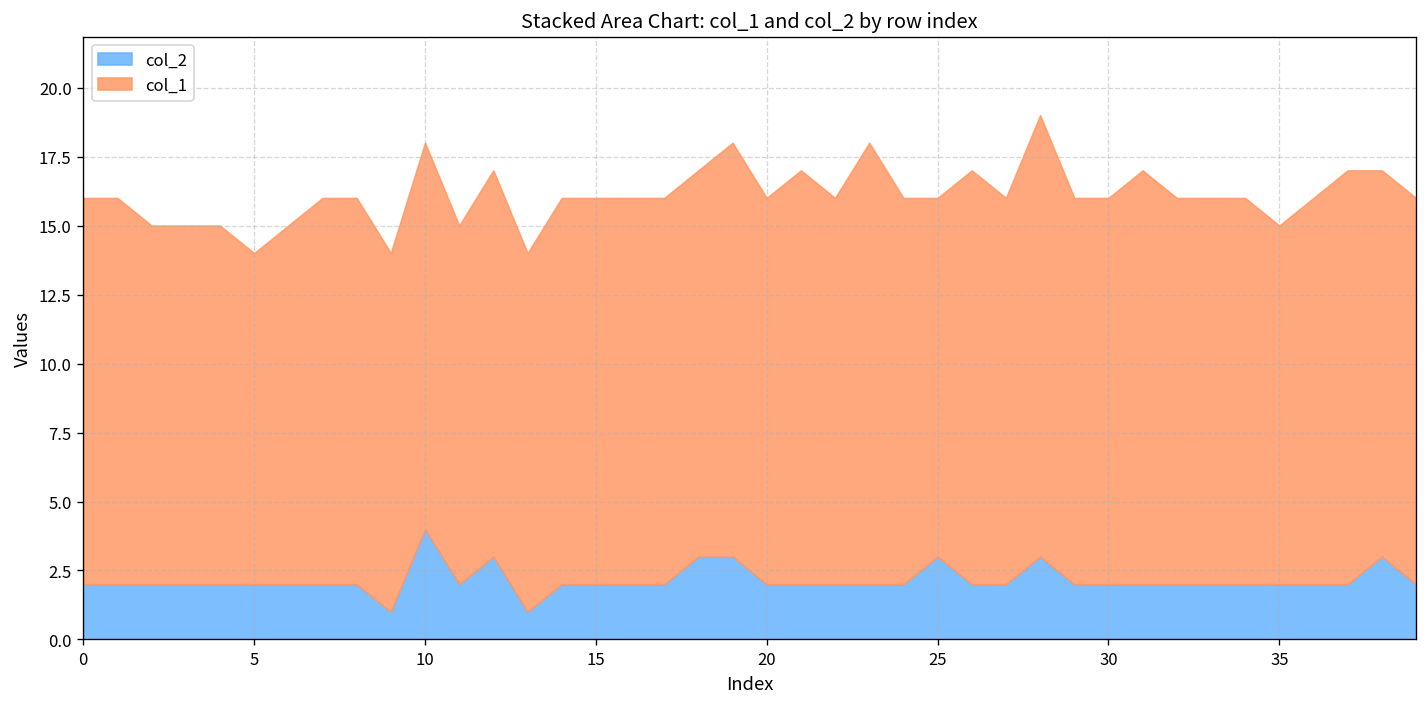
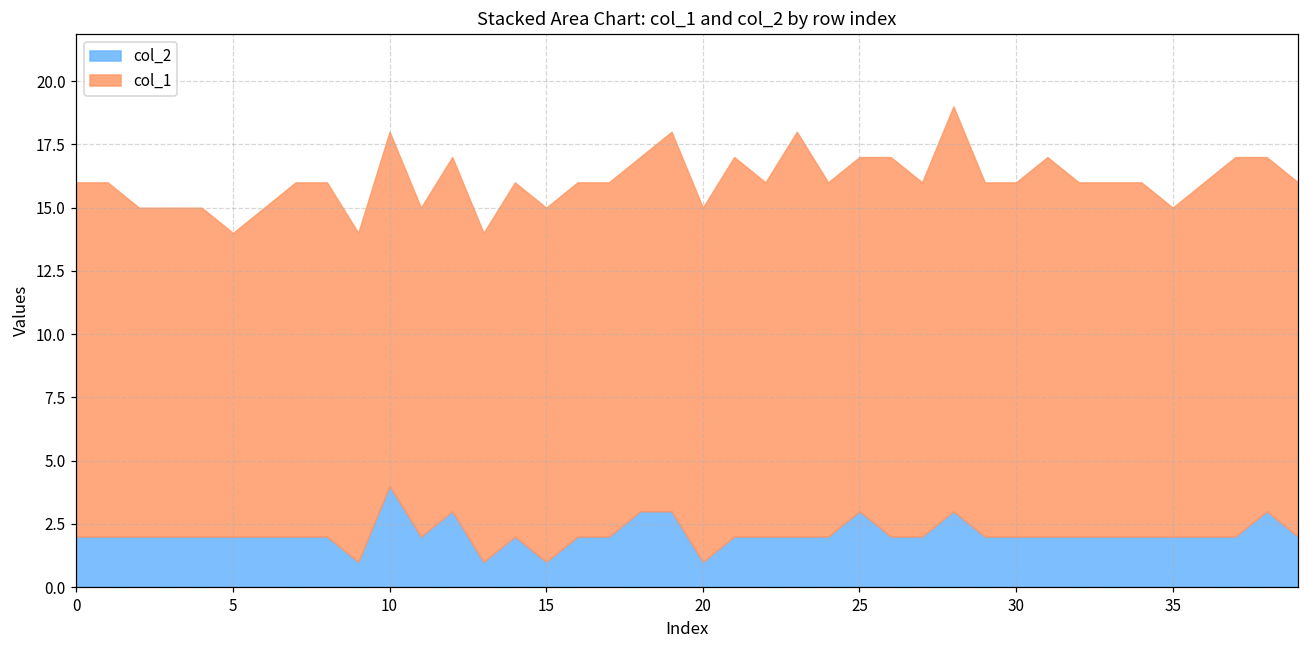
col_2, 15: 2 -> 1
col_2, 20: 2 -> 1
col_1, 25: 13 -> 14
